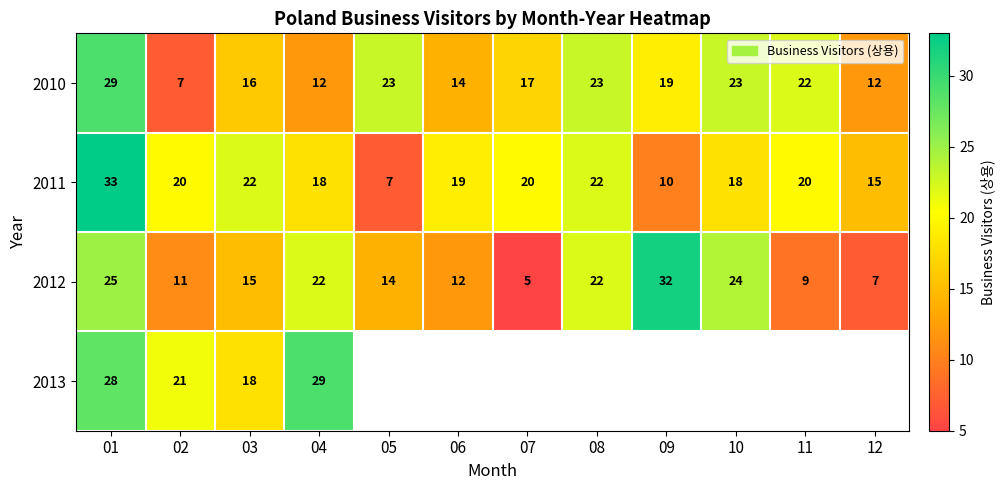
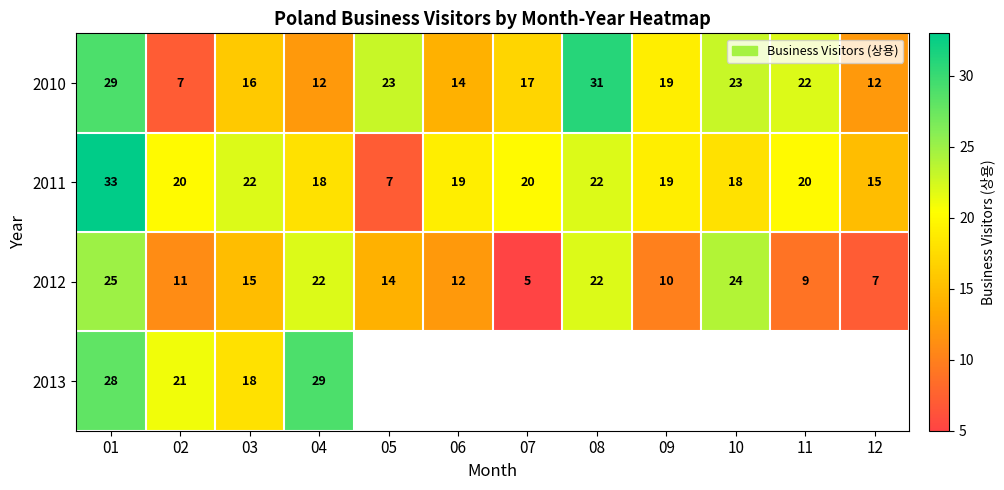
2010, 08: 23 -> 31
2011, 09: 10 -> 19
2012, 09: 32 -> 10
